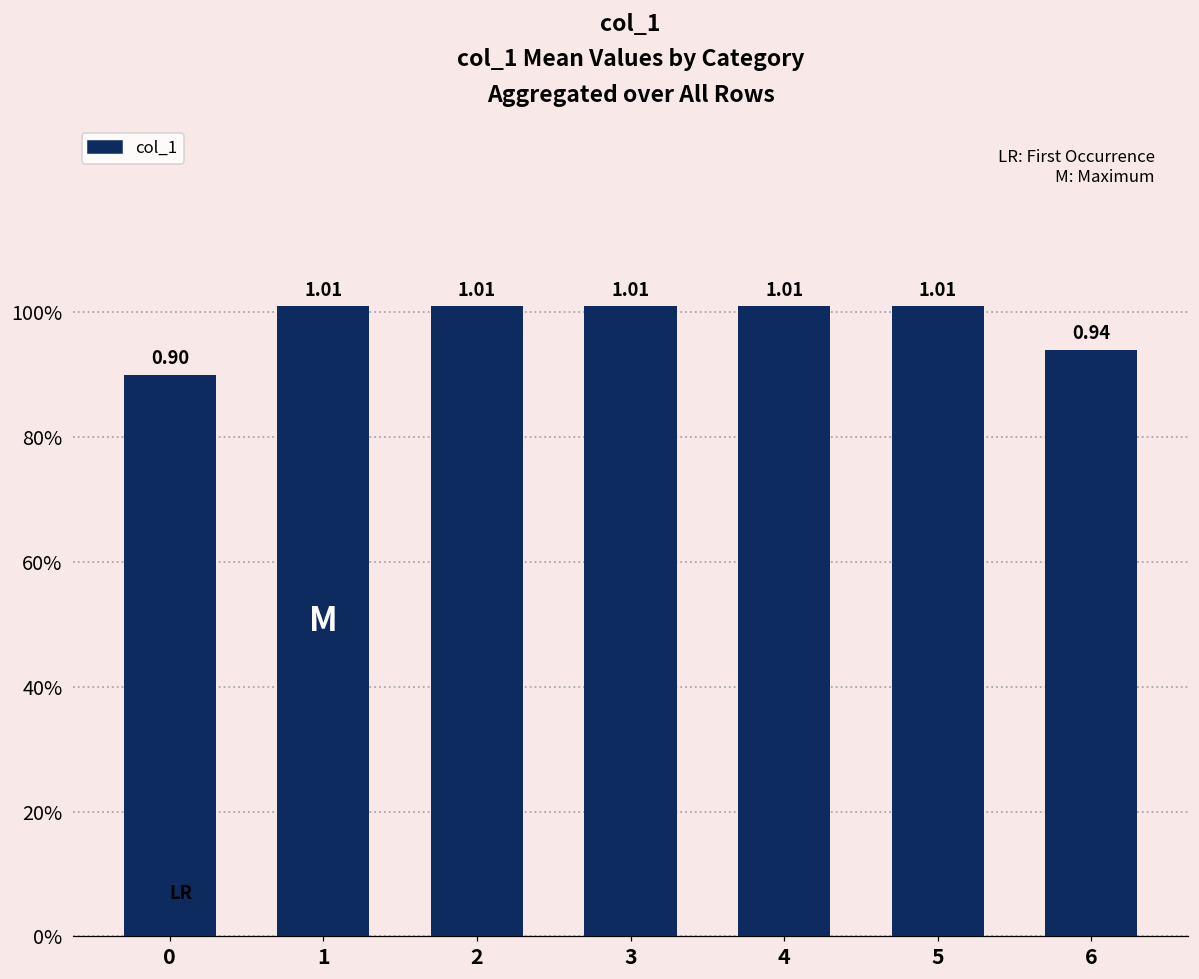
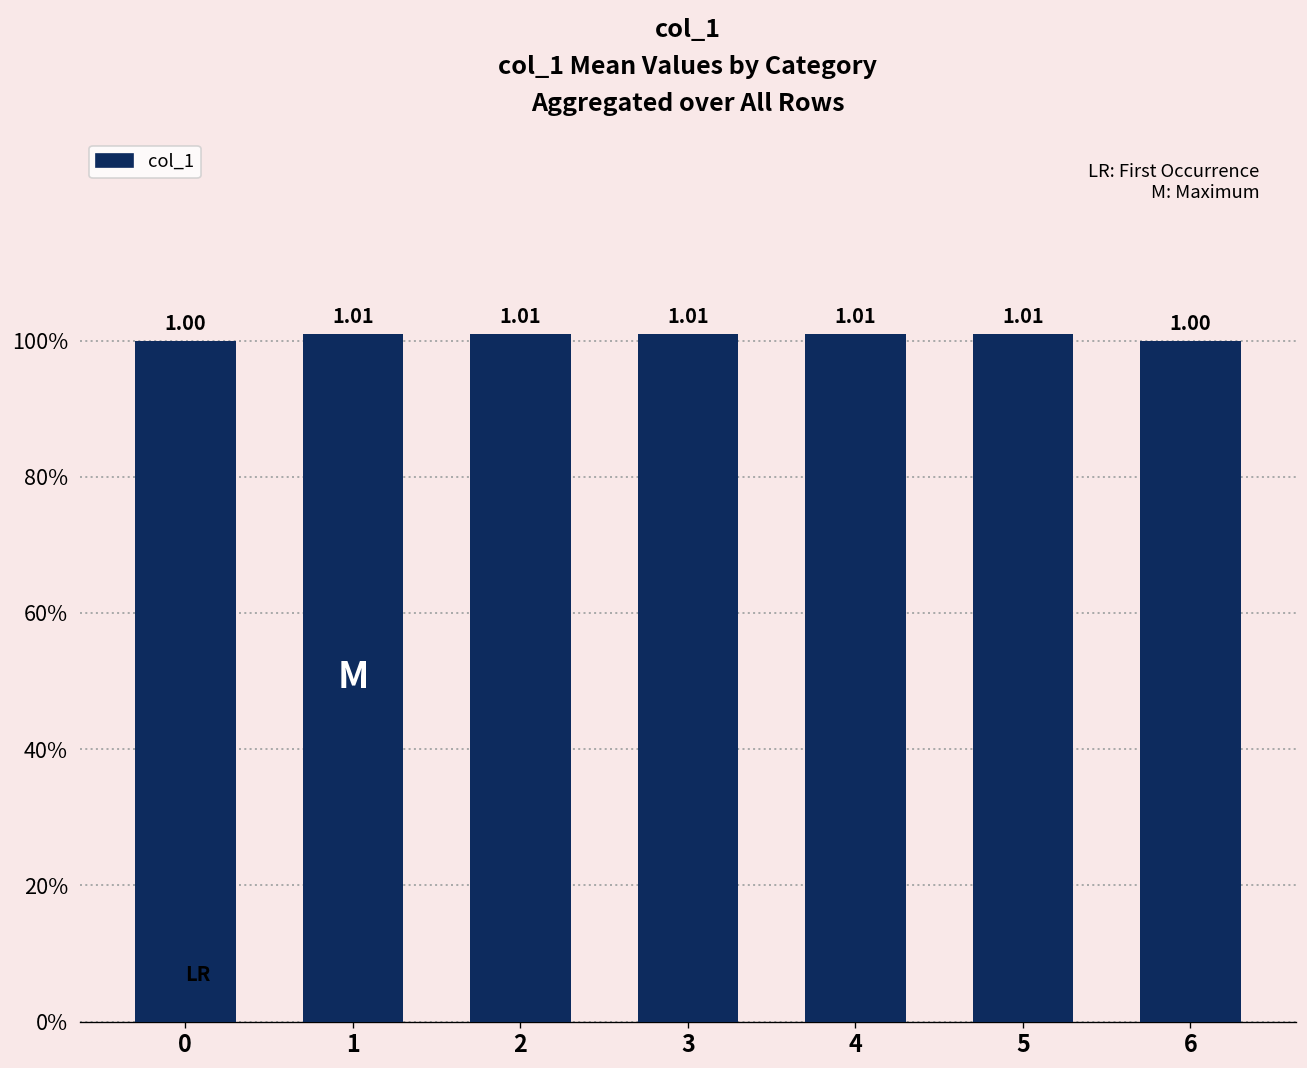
0: 0.90 -> 1.00
6: 0.94 -> 1.00
